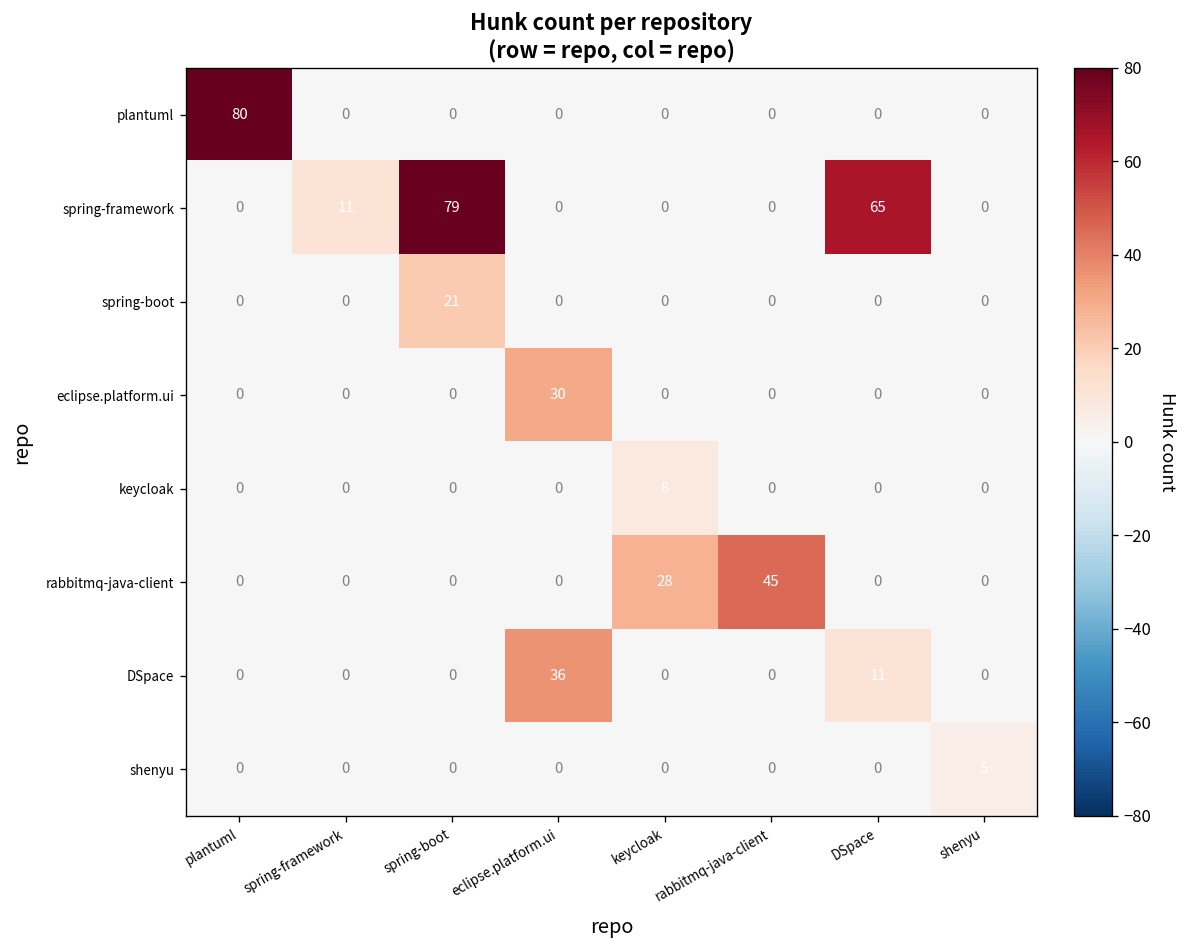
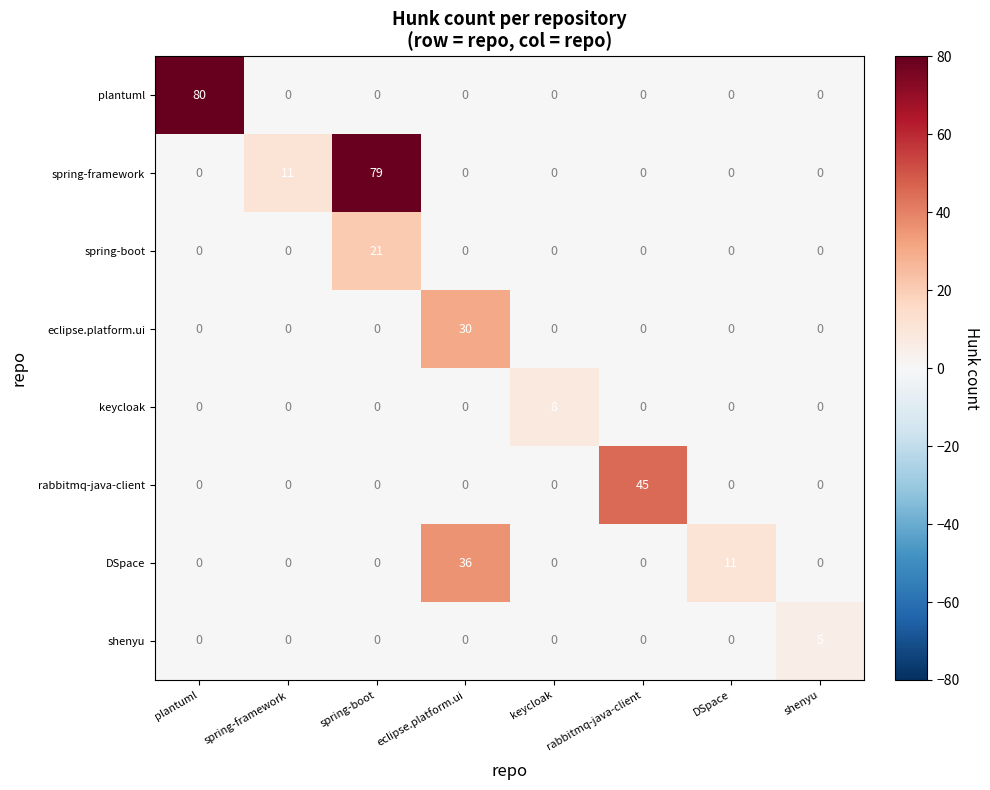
spring-framework, DSpace: 65 -> 0
rabbitmq-java-client, keycloak: 28 -> 0
